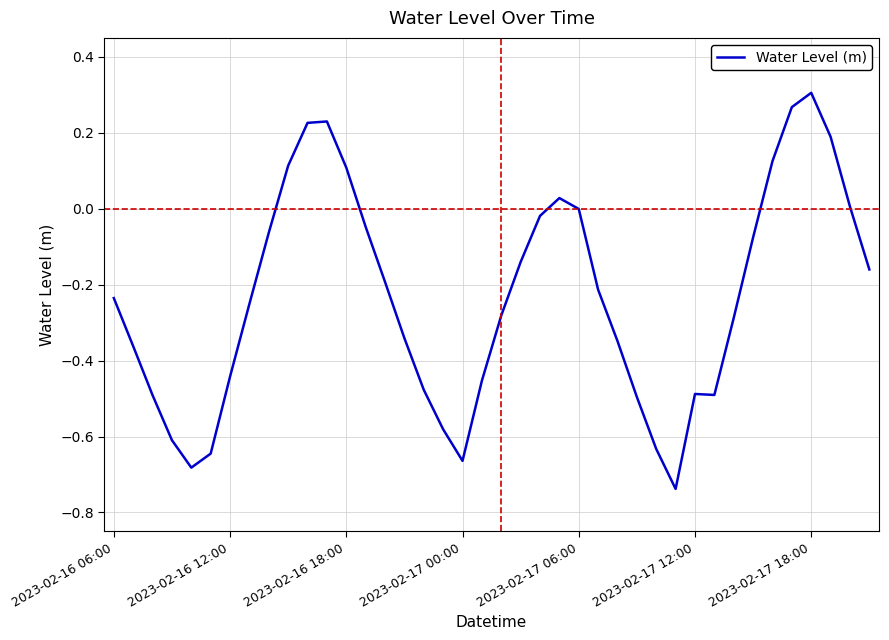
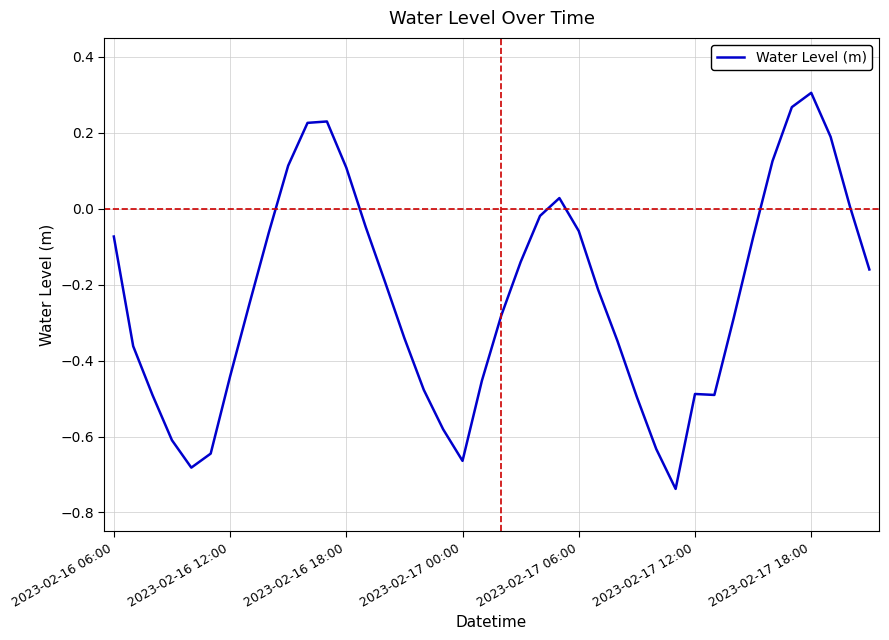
2023-02-16 06:00: -0.24 -> -0.07
2023-02-17 06:00: 0.00 -> -0.06
